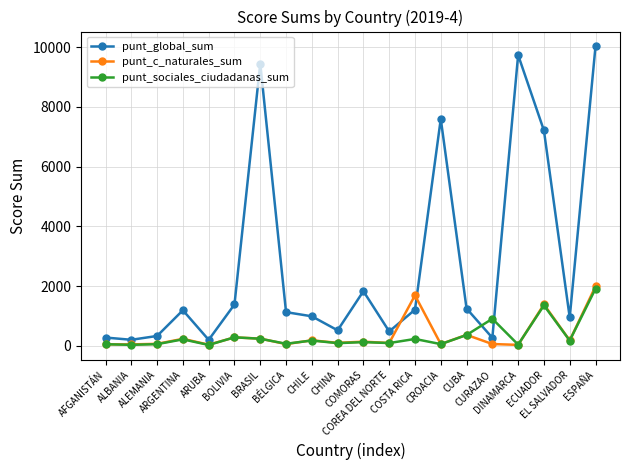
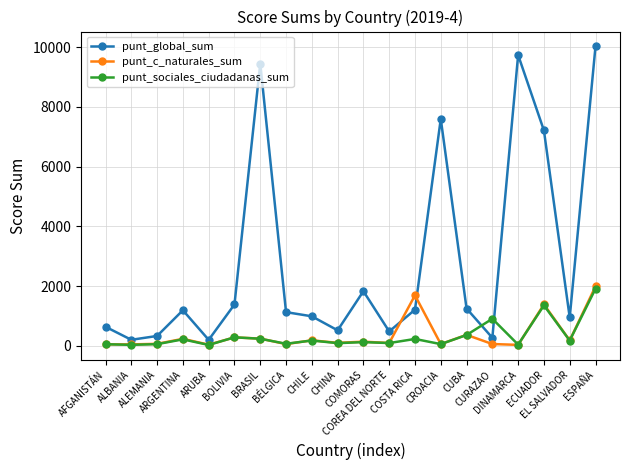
punt_global_sum, AFGANISTÁN: 300 -> 600
